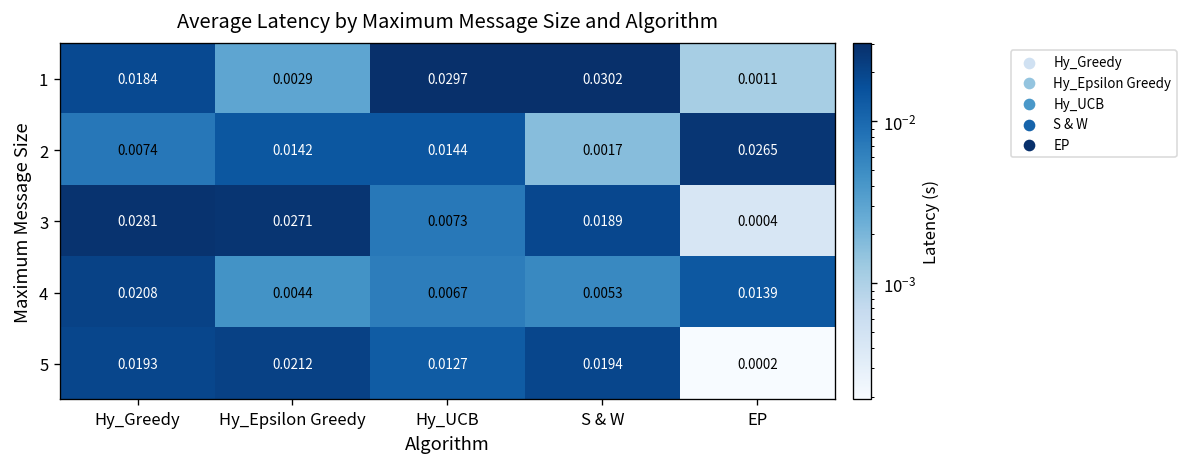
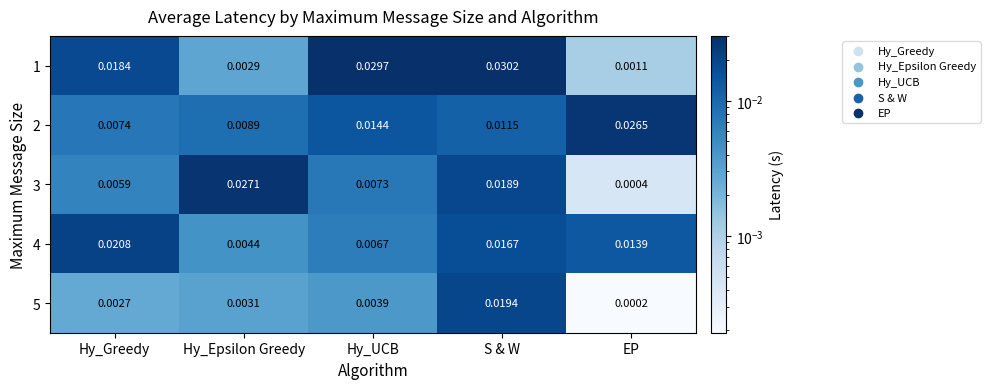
2, Hy_Epsilon Greedy: 0.0142 -> 0.0089
2, S & W: 0.0017 -> 0.0115
3, Hy_Greedy: 0.0281 -> 0.0059
4, S & W: 0.0053 -> 0.0167
5, Hy_Greedy: 0.0193 -> 0.0027
5, Hy_Epsilon Greedy: 0.0212 -> 0.0031
5, Hy_UCB: 0.0127 -> 0.0039
